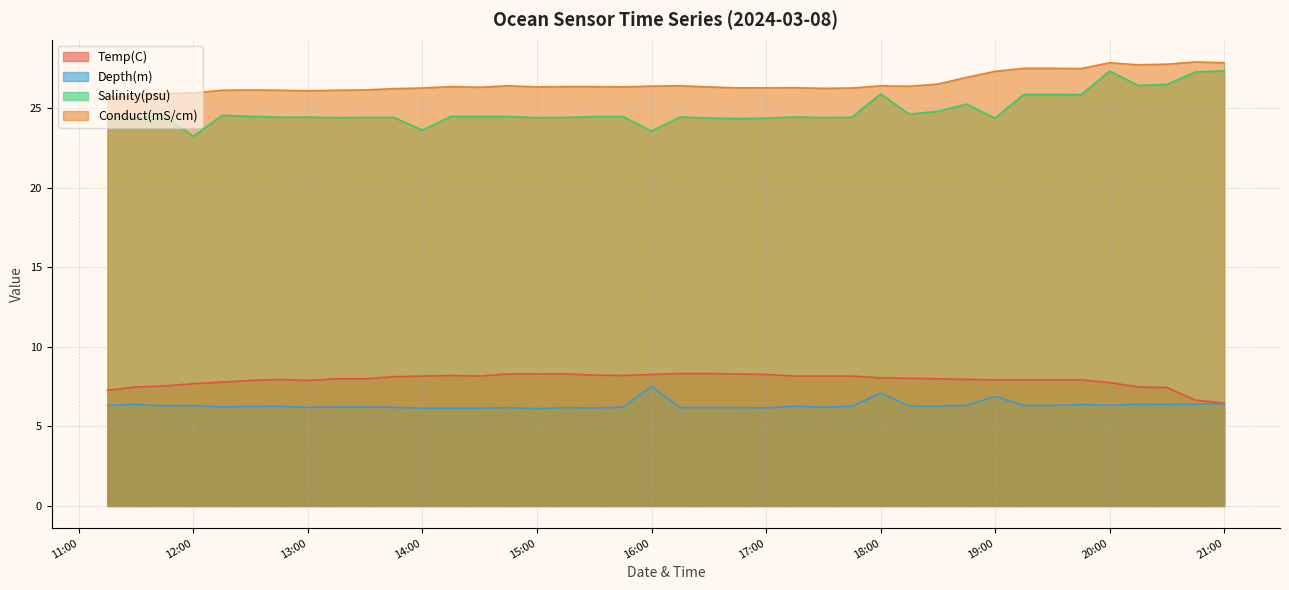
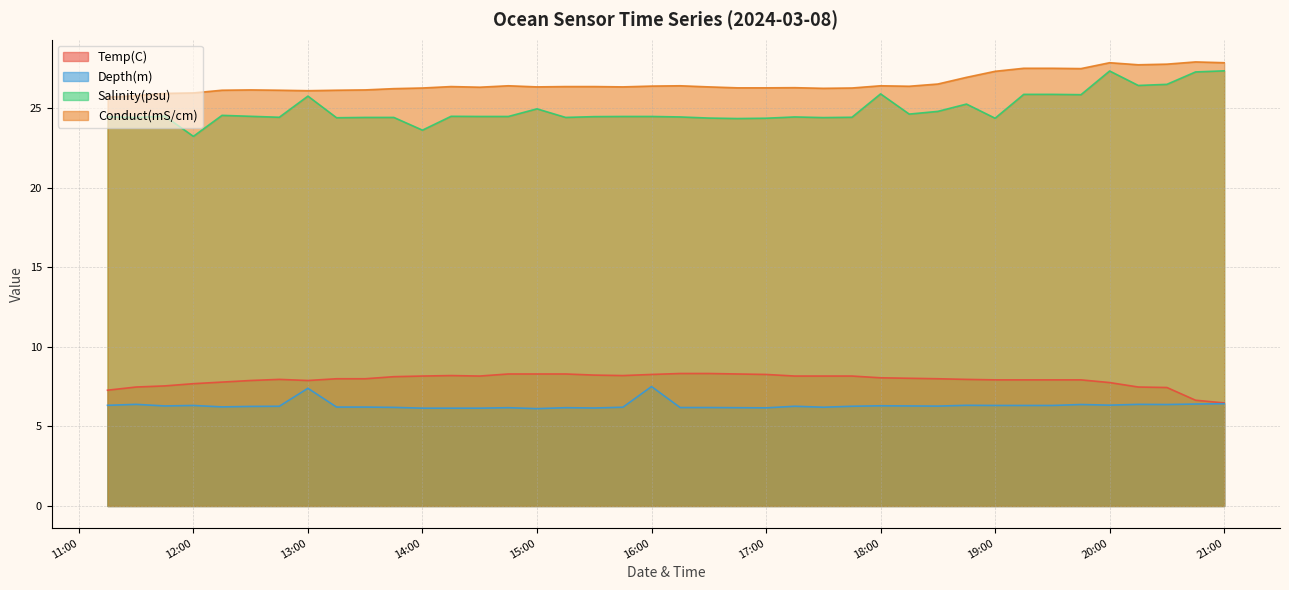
Depth(m), 13:00: 6.2 -> 7.4
Salinity(psu), 13:00: 24.5 -> 25.8
Salinity(psu), 15:00: 24.4 -> 25.0
Salinity(psu), 16:00: 23.6 -> 24.5
Depth(m), 18:00: 7.1 -> 6.3
Depth(m), 19:00: 6.9 -> 6.3
